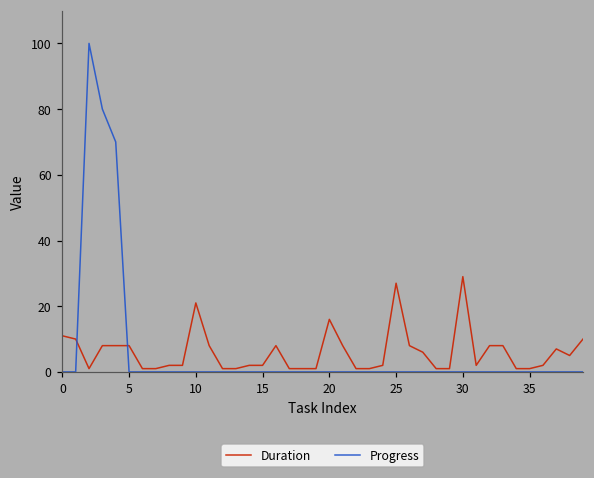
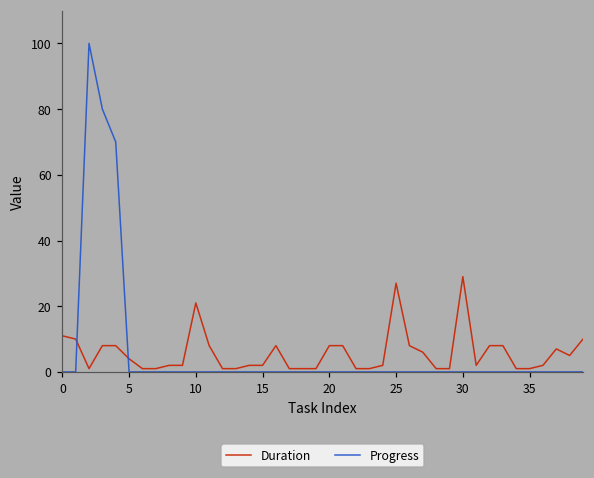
Duration, 5: 8 -> 4
Duration, 20: 16 -> 8
